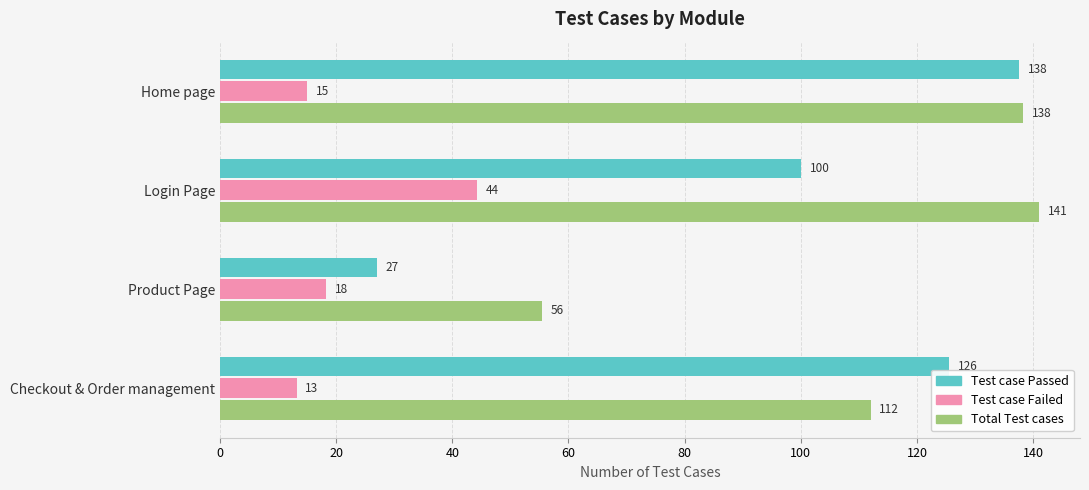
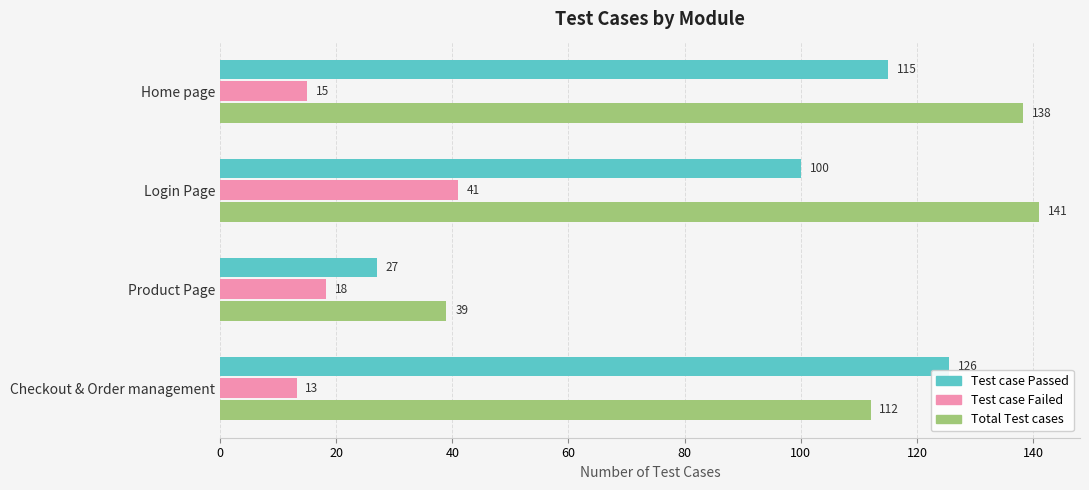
Test case Passed, Home page: 138 -> 115
Test case Failed, Login Page: 44 -> 41
Total Test cases, Product Page: 56 -> 39
